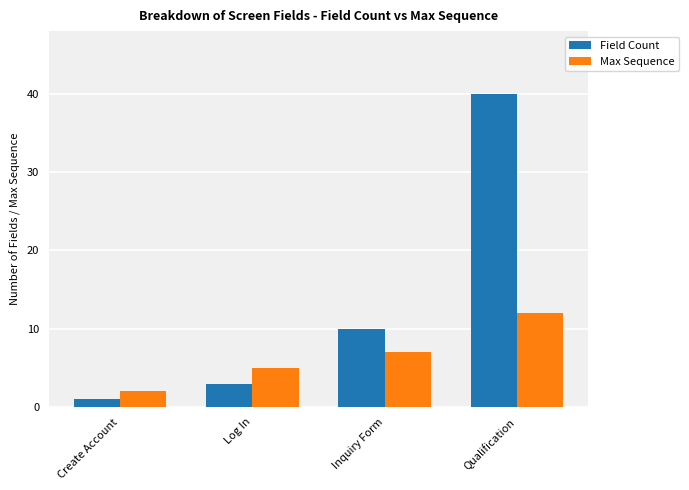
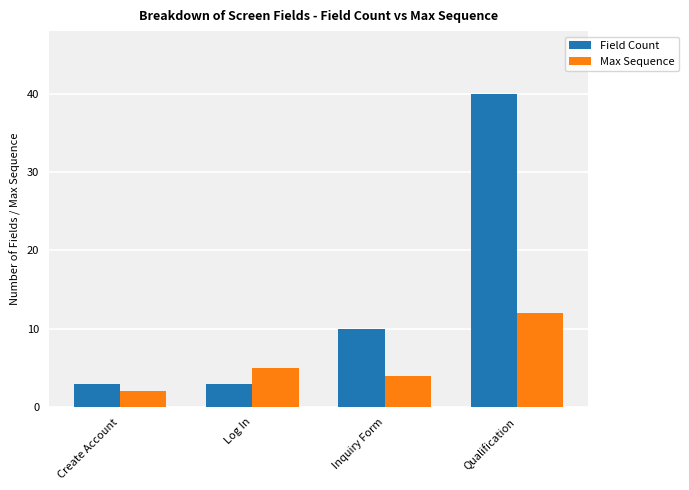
Field Count, Create Account: 1 -> 3
Max Sequence, Inquiry Form: 7 -> 4
